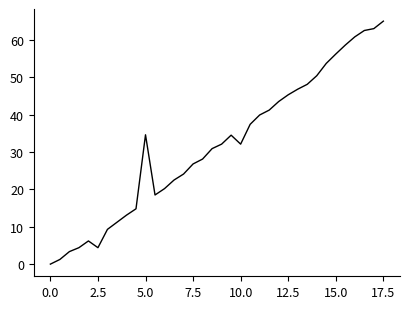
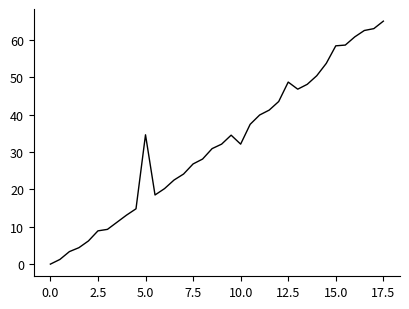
2.5: 4 -> 9
12.5: 45 -> 49
15.0: 56 -> 58
